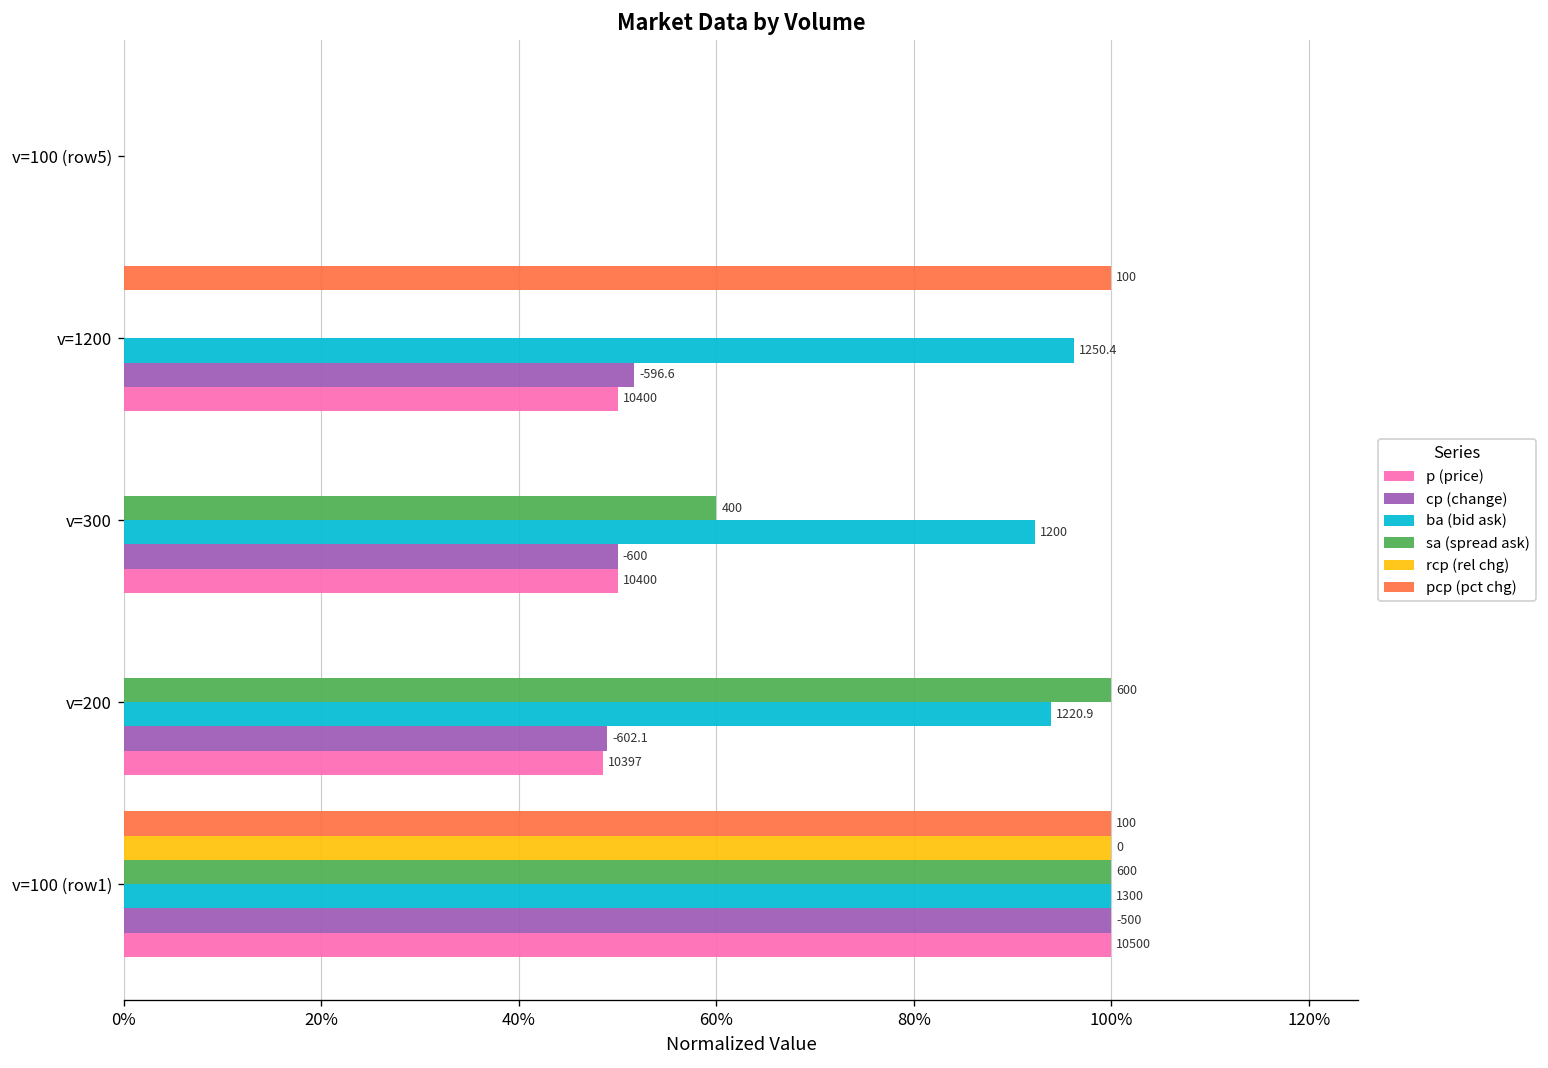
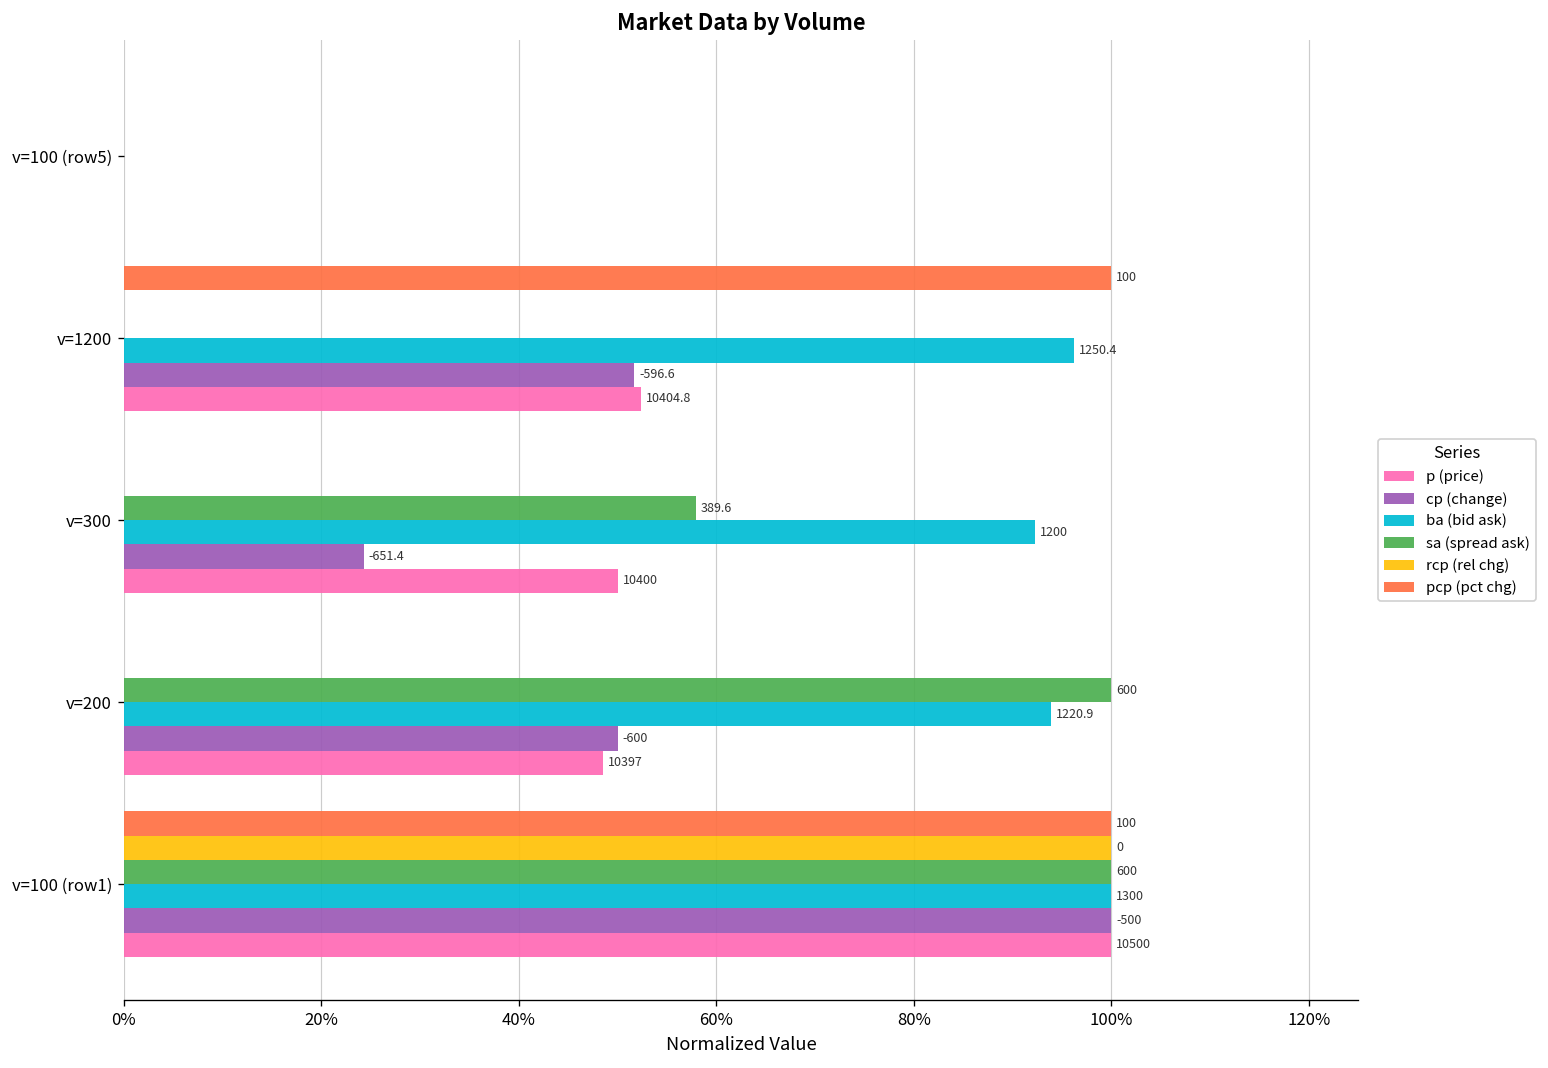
p (price), v=1200: 10400 -> 10404.8
sa (spread ask), v=300: 400 -> 389.6
cp (change), v=300: -600 -> -651.4
cp (change), v=200: -602.1 -> -600
